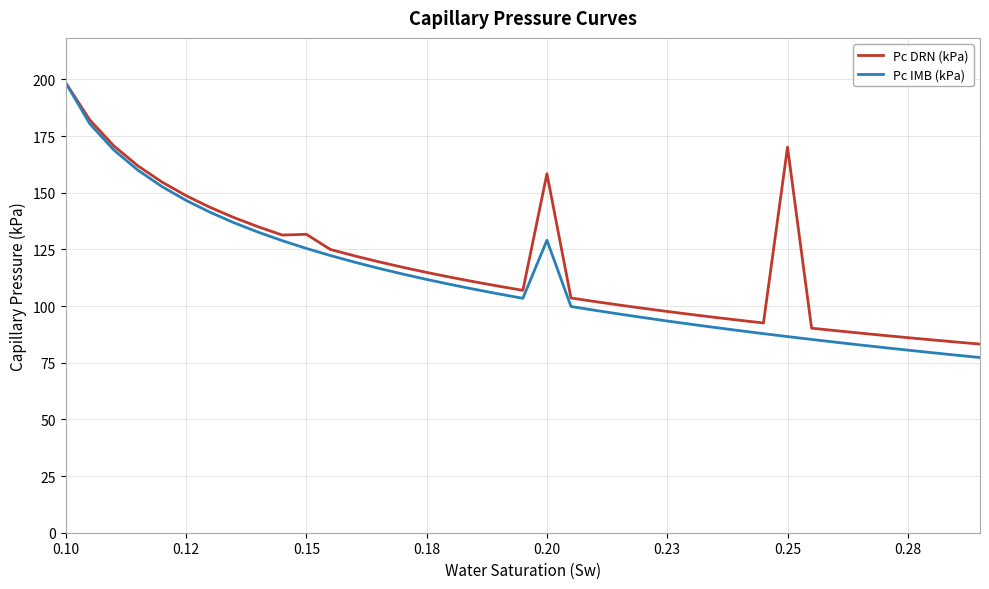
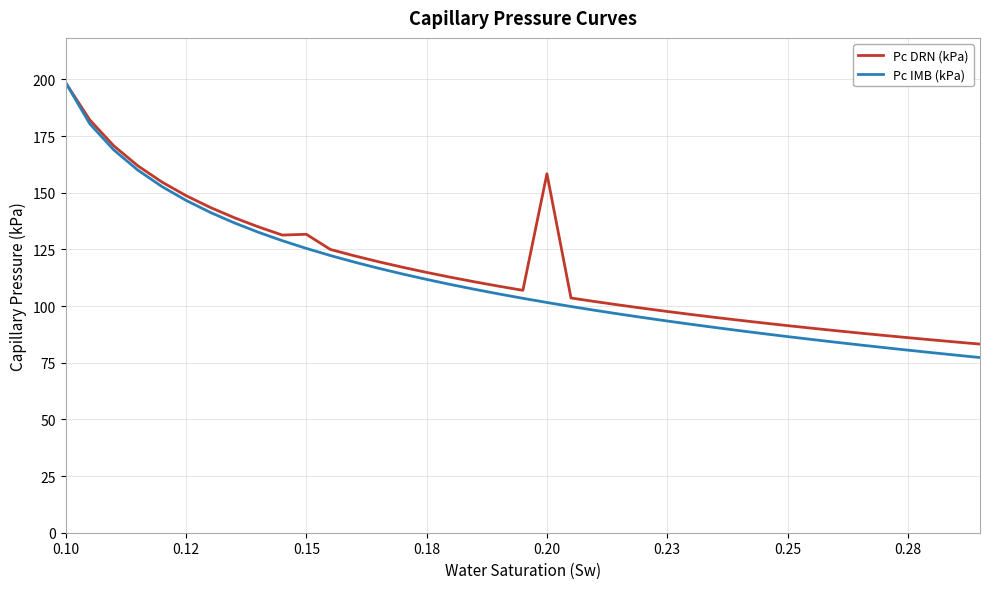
Pc IMB (kPa), 0.20: 129 -> 102
Pc DRN (kPa), 0.25: 170 -> 91
